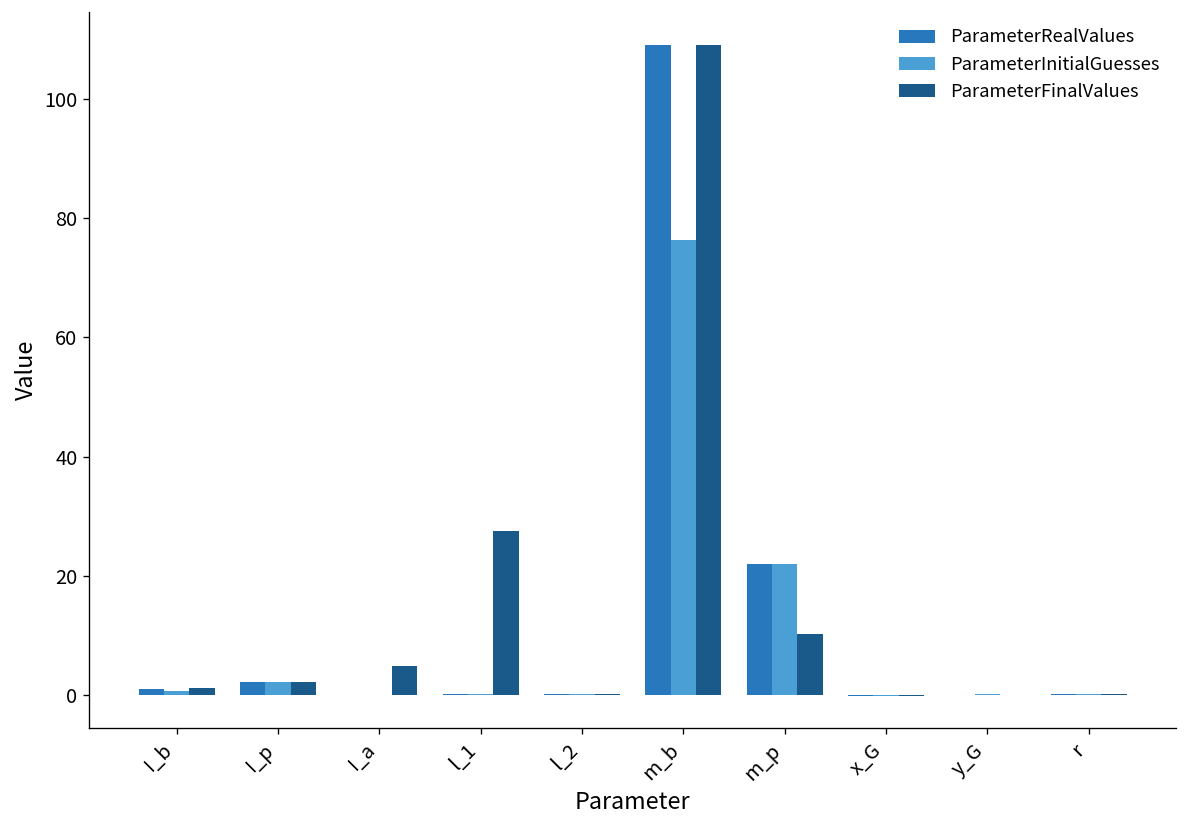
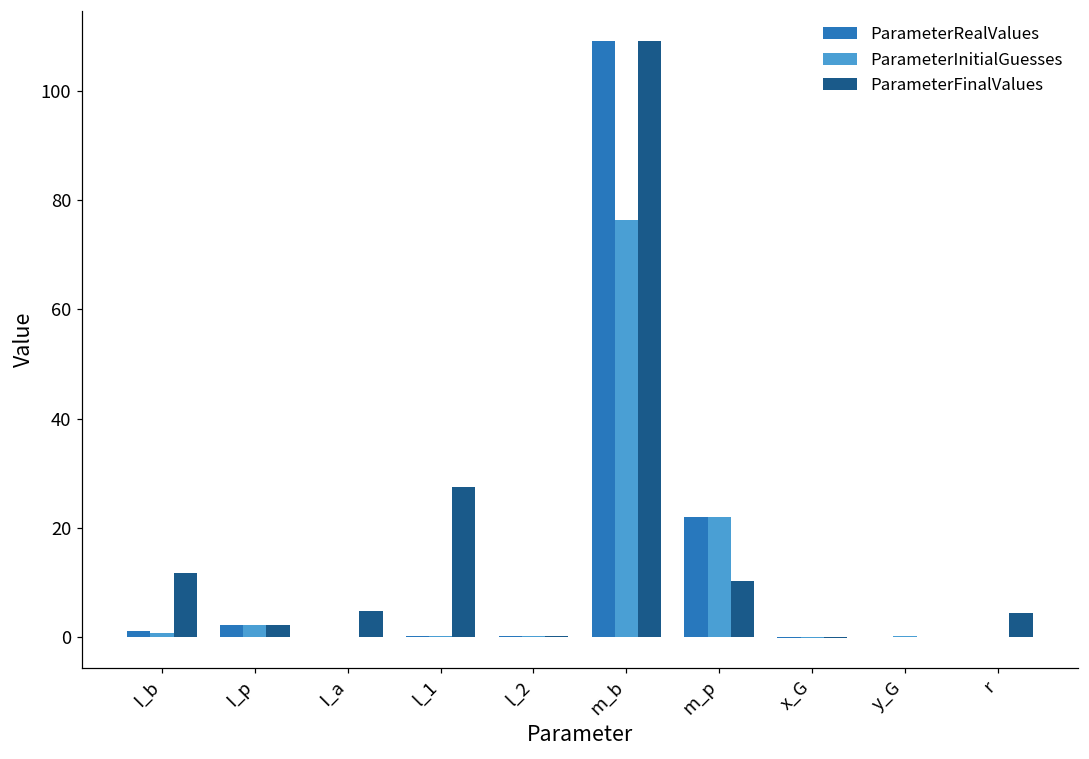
ParameterFinalValues, I_b: 1 -> 12
ParameterFinalValues, r: 0 -> 4
